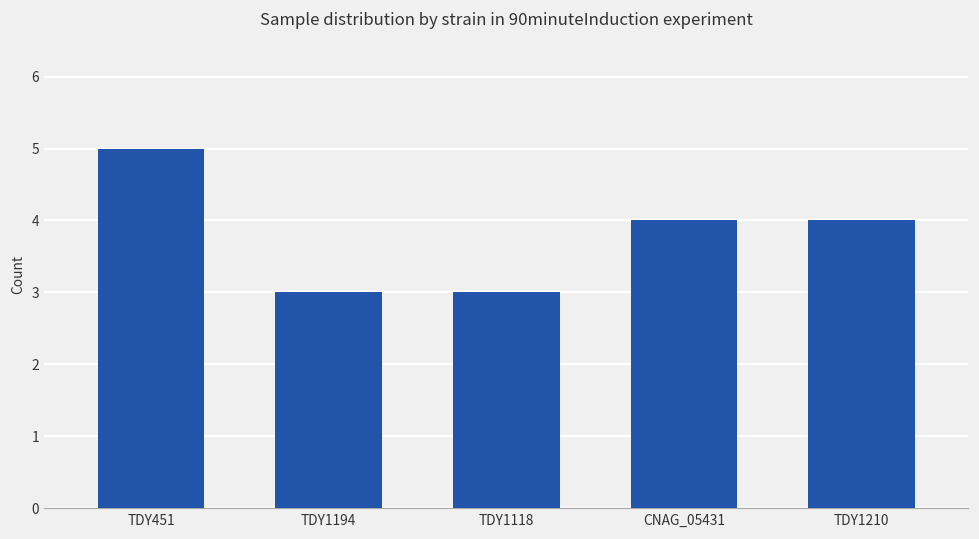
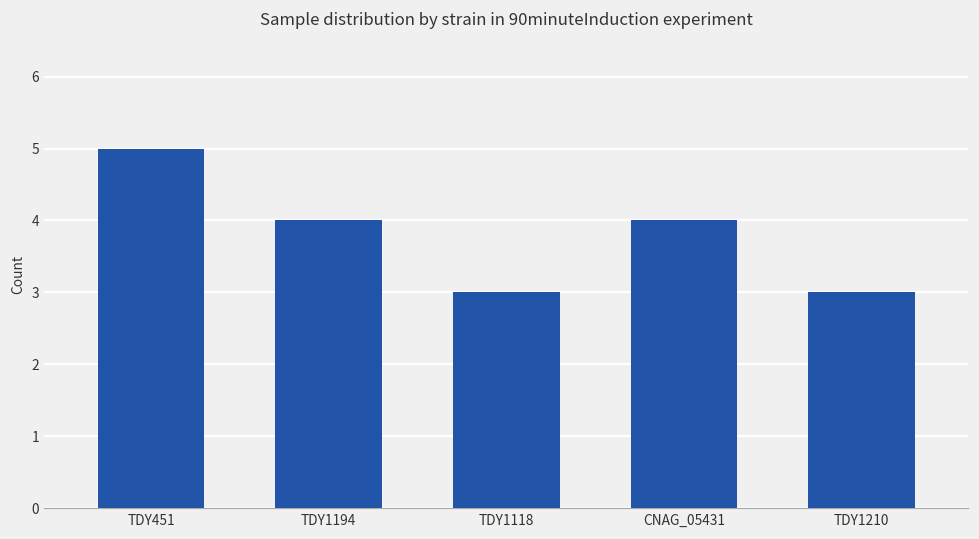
TDY1194: 3 -> 4
TDY1210: 4 -> 3
